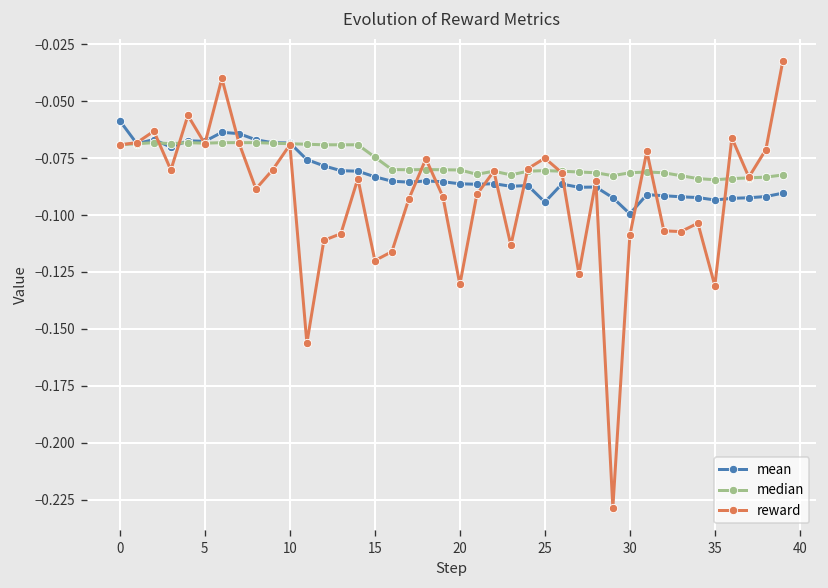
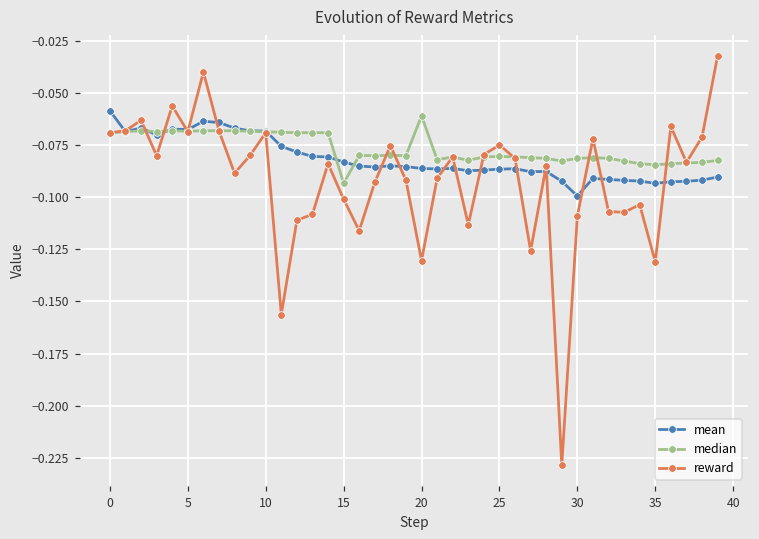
median, 15: -0.075 -> -0.093
reward, 15: -0.120 -> -0.101
median, 20: -0.080 -> -0.061
mean, 25: -0.094 -> -0.087
